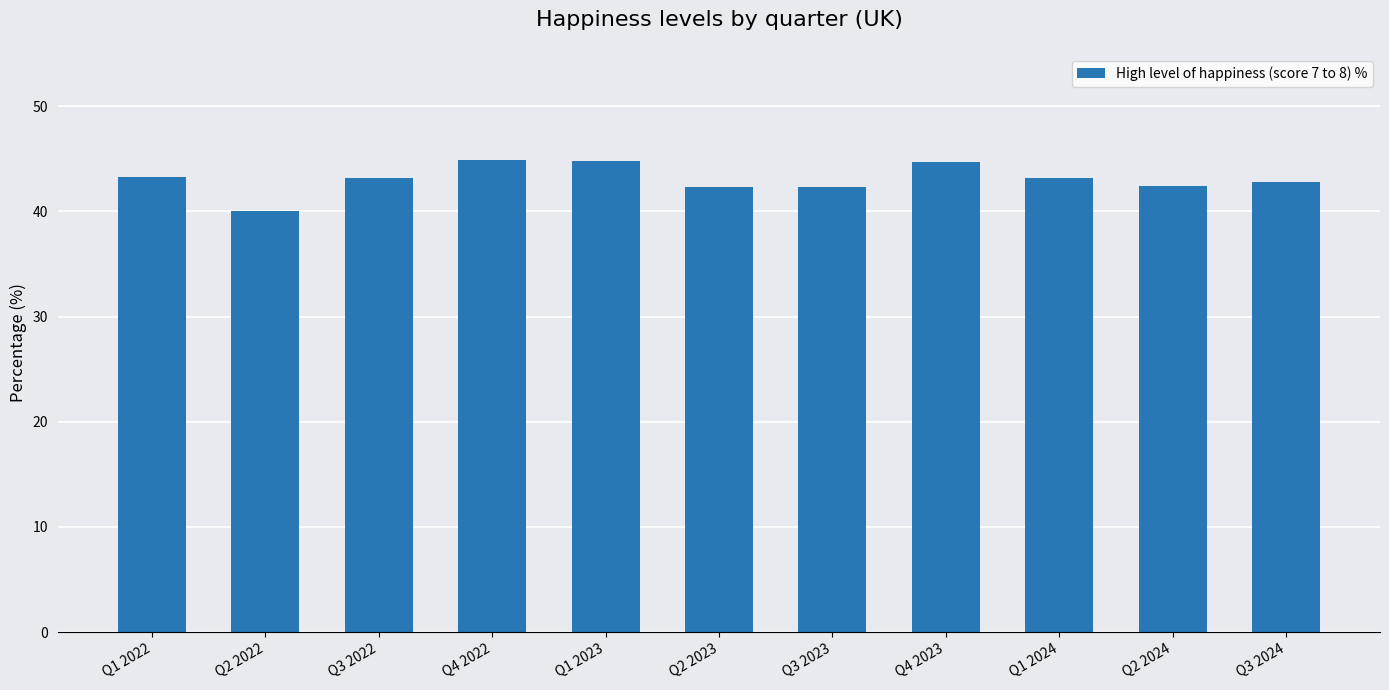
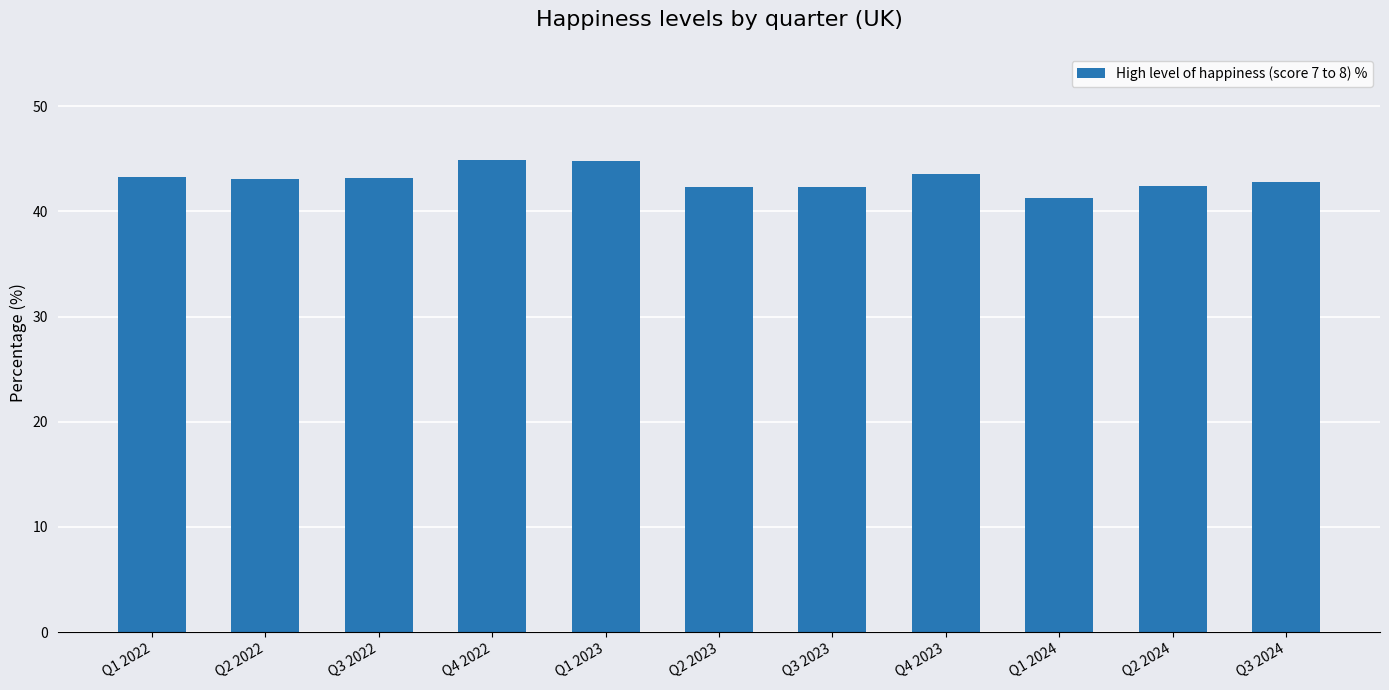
Q2 2022: 40.0 -> 43.1
Q4 2023: 44.7 -> 43.6
Q1 2024: 43.2 -> 41.3
